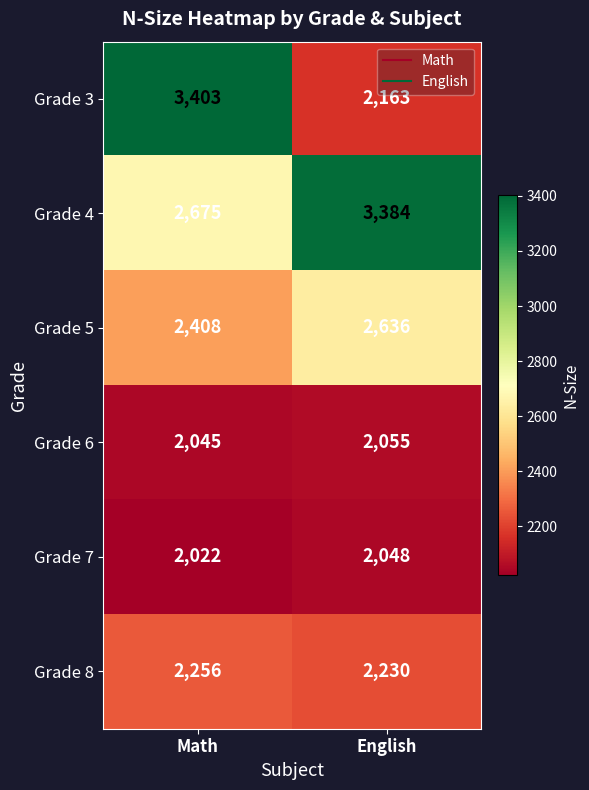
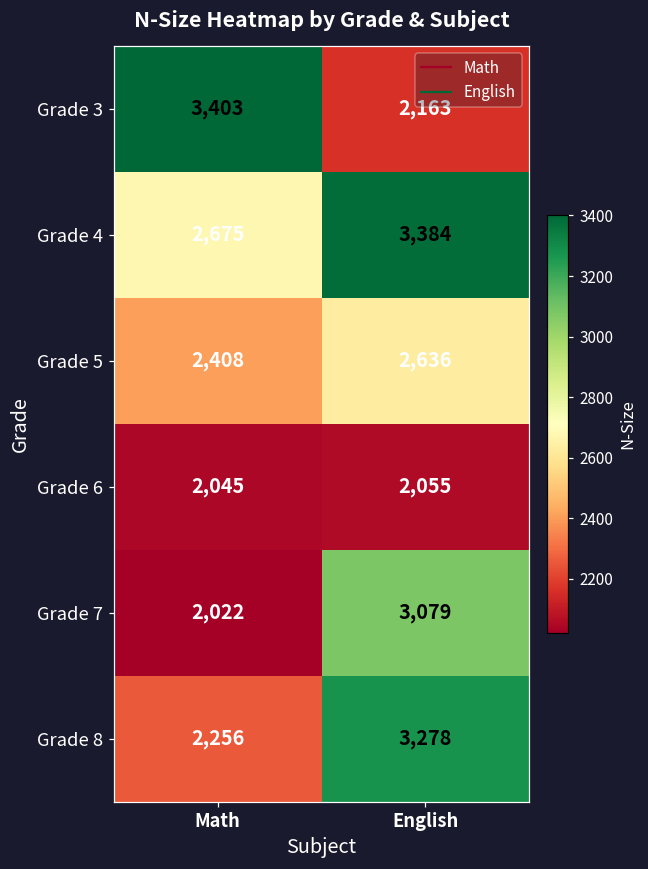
Grade 7, English: 2,048 -> 3,079
Grade 8, English: 2,230 -> 3,278
